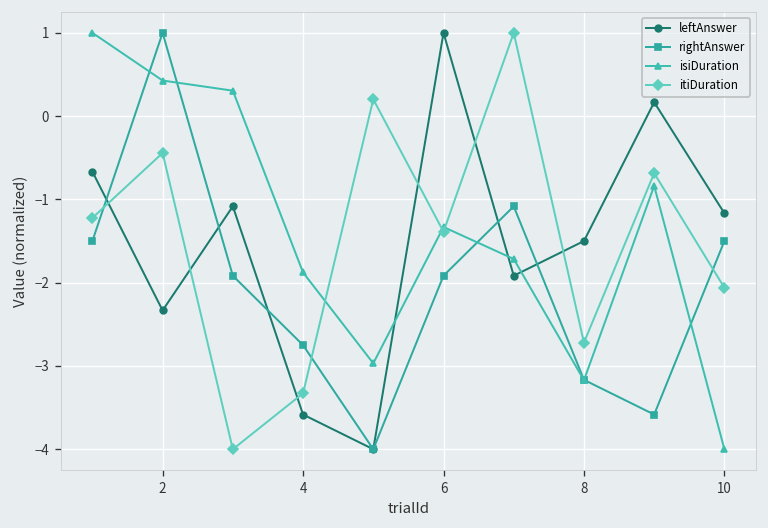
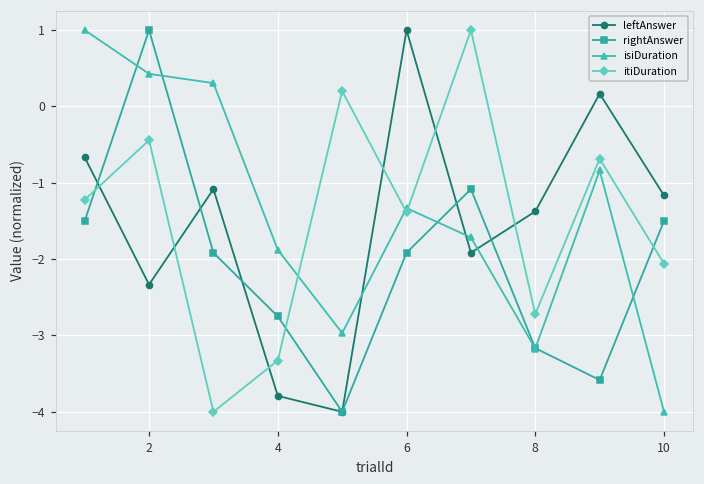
leftAnswer, 4: -3.6 -> -3.8
leftAnswer, 8: -1.5 -> -1.4
